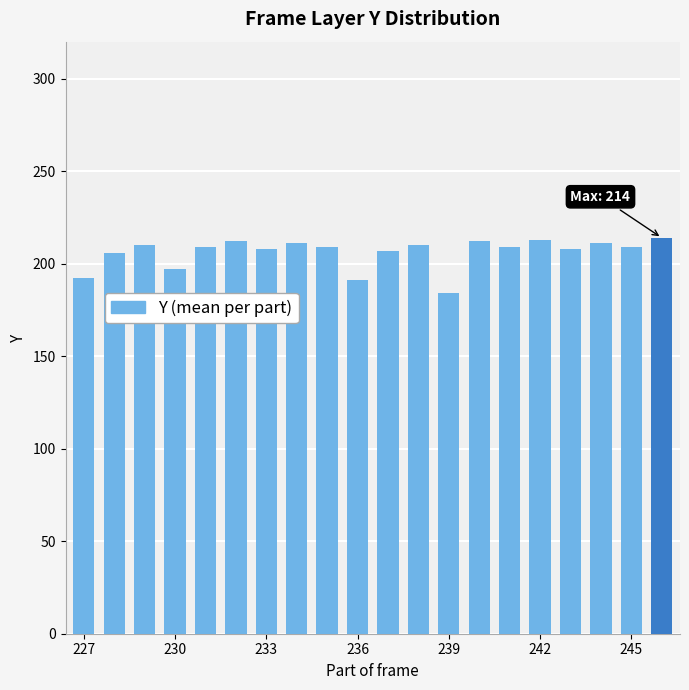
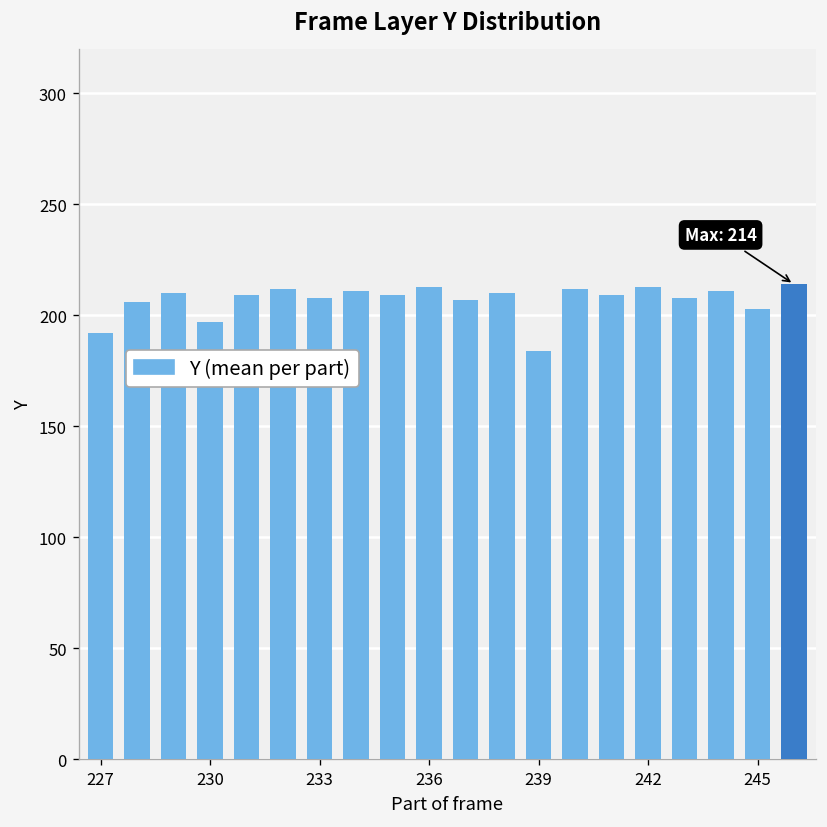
236: 191 -> 213
245: 209 -> 203
